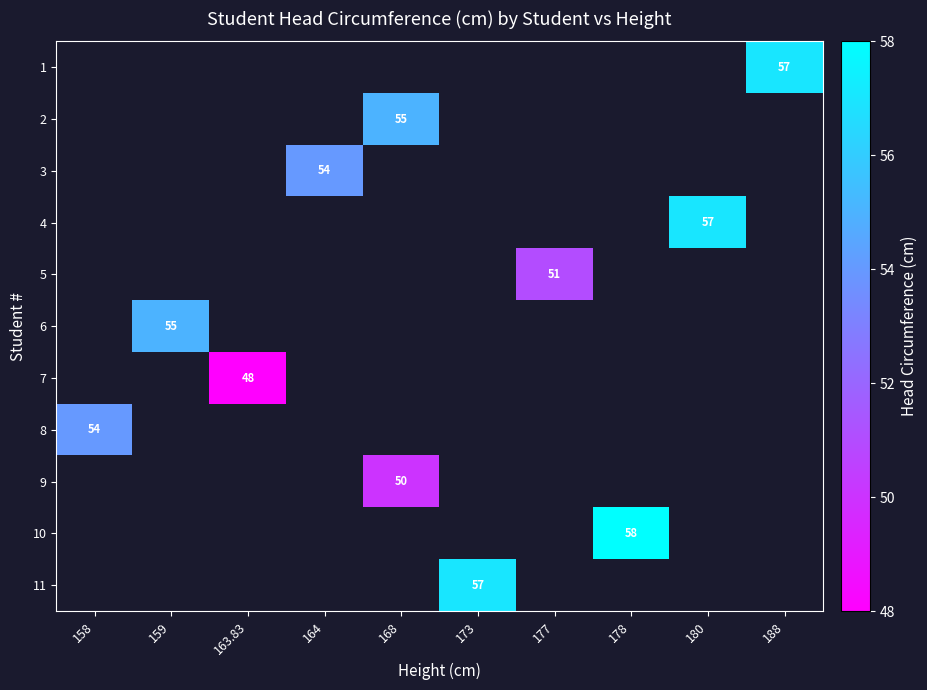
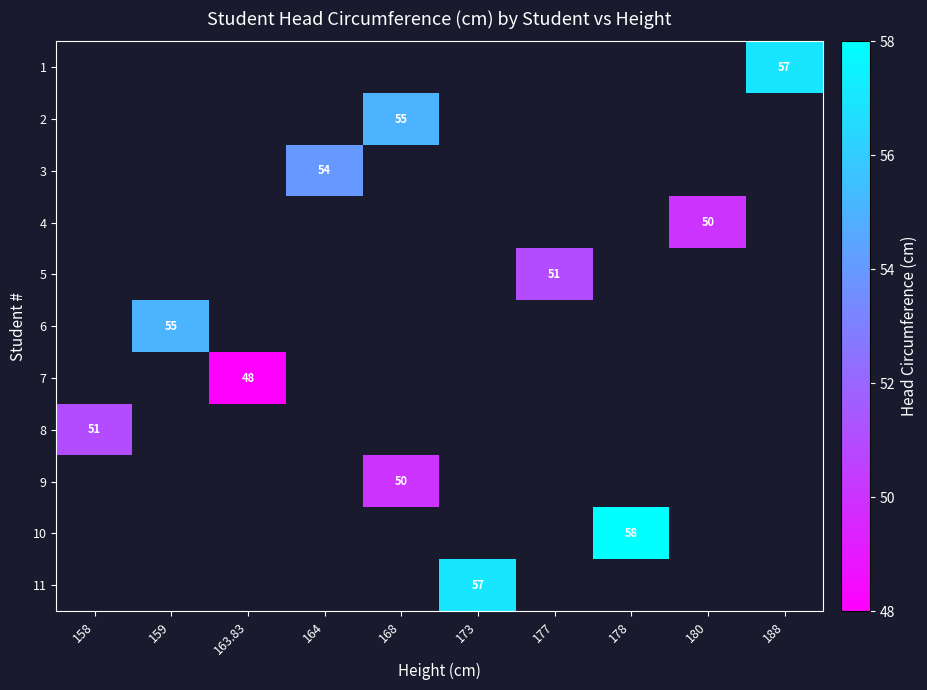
4, 180: 57 -> 50
8, 158: 54 -> 51
